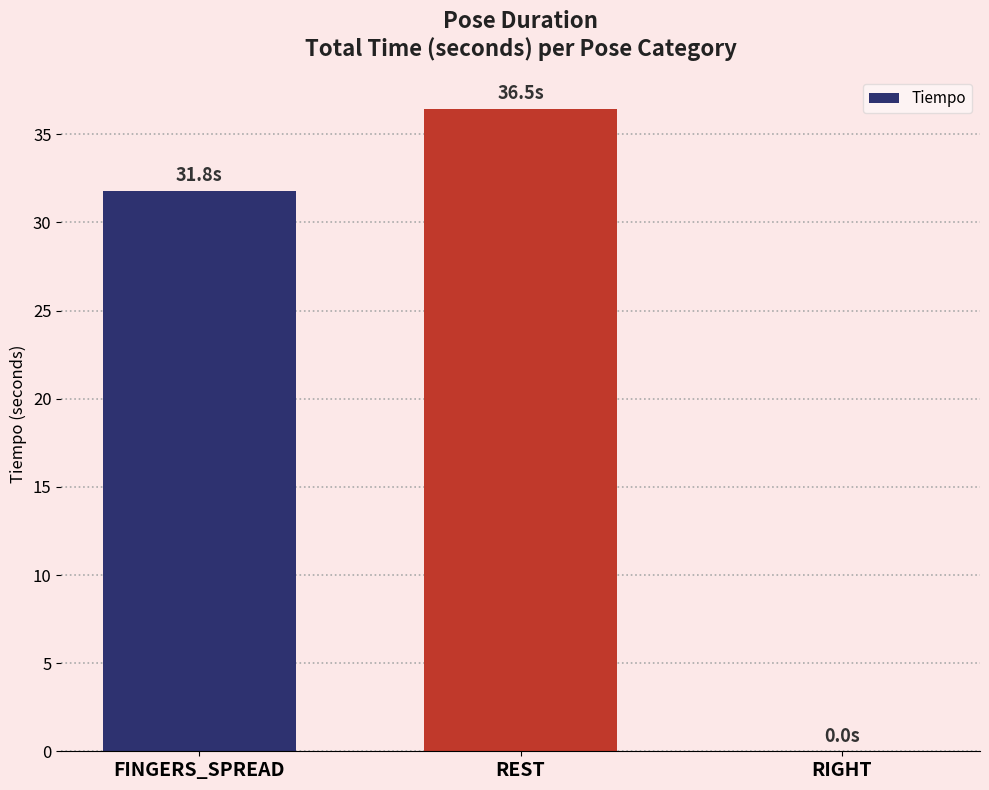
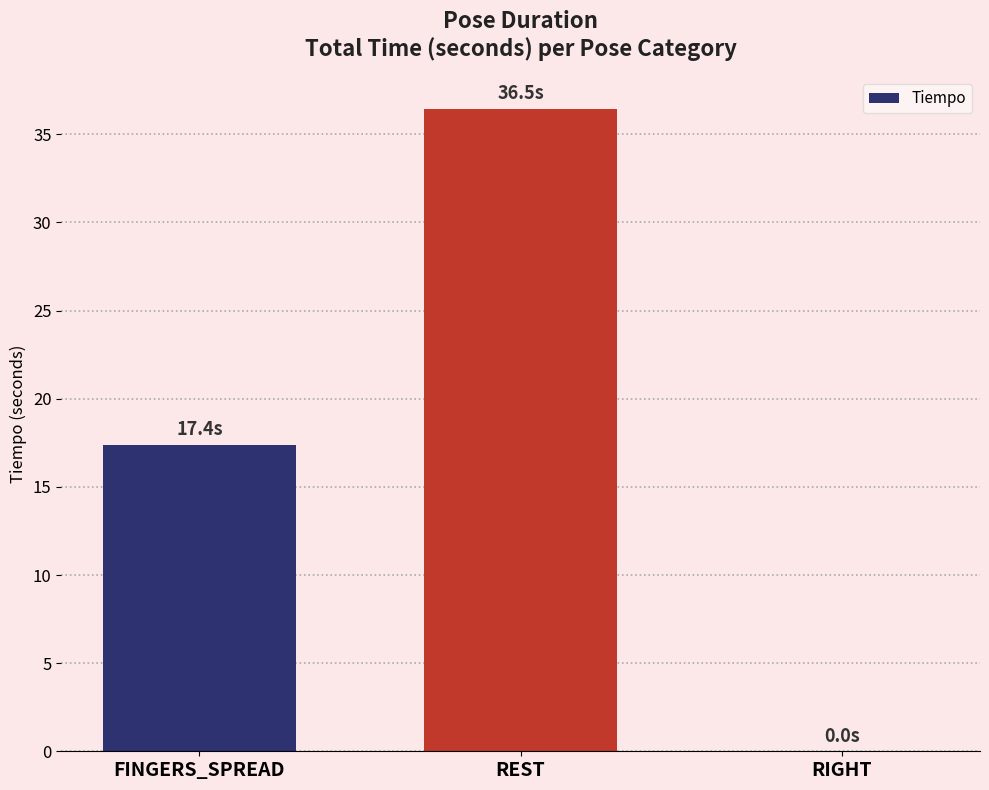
FINGERS_SPREAD: 31.8s -> 17.4s
